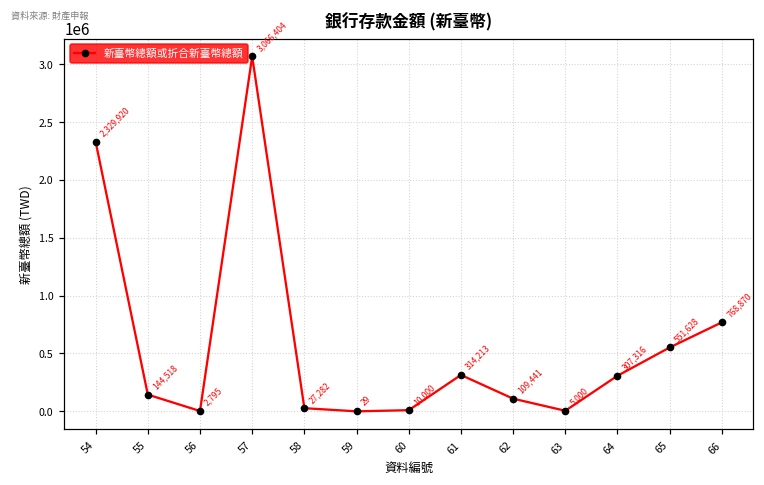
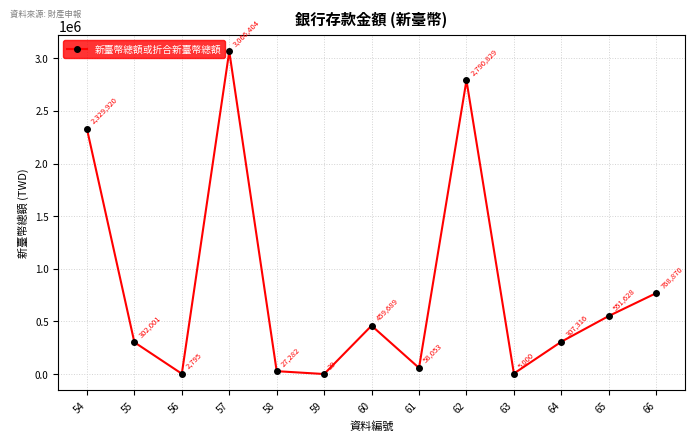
55: 144,518 -> 302,001
60: 10,000 -> 459,689
61: 314,213 -> 58,053
62: 109,441 -> 2,790,829
